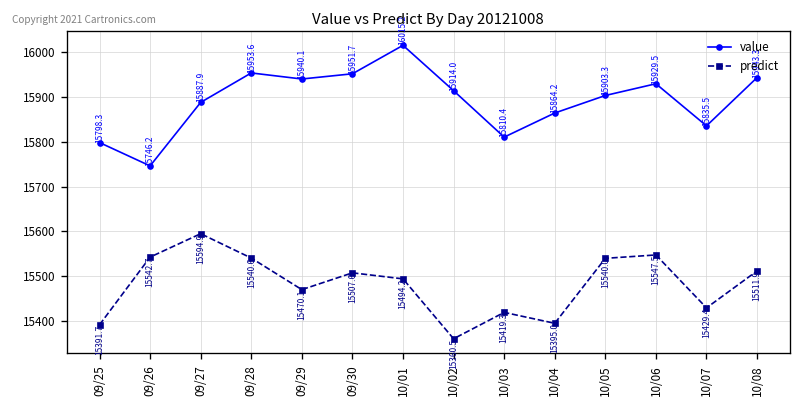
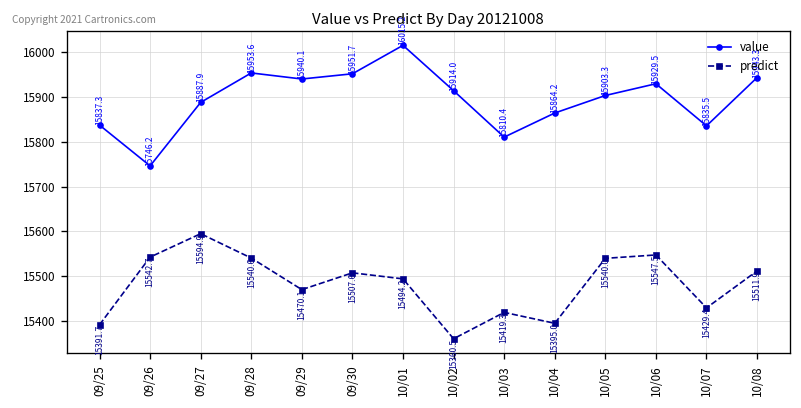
value, 09/25: 15798.3 -> 15837.3
